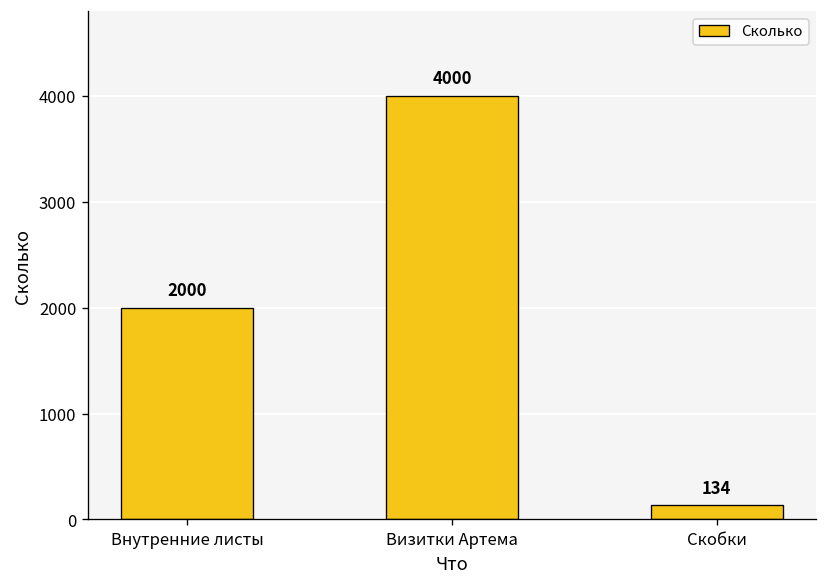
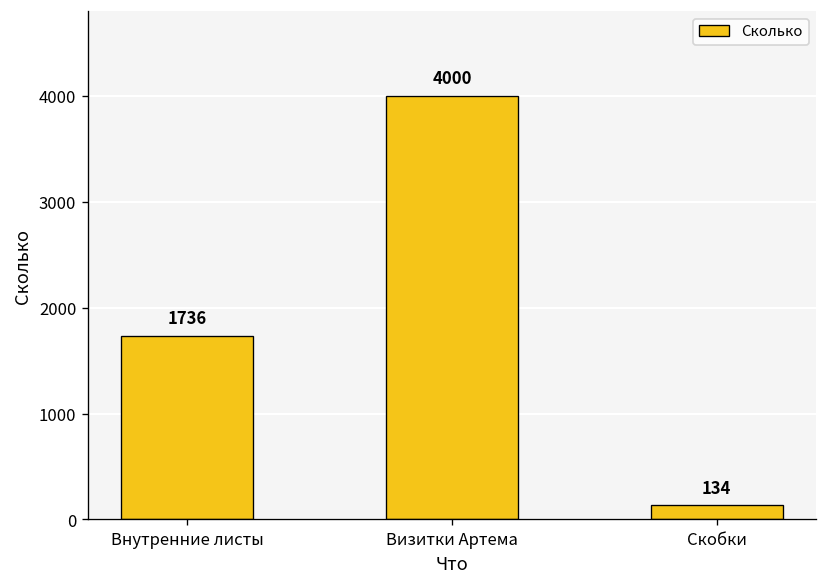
Внутренние листы: 2000 -> 1736
